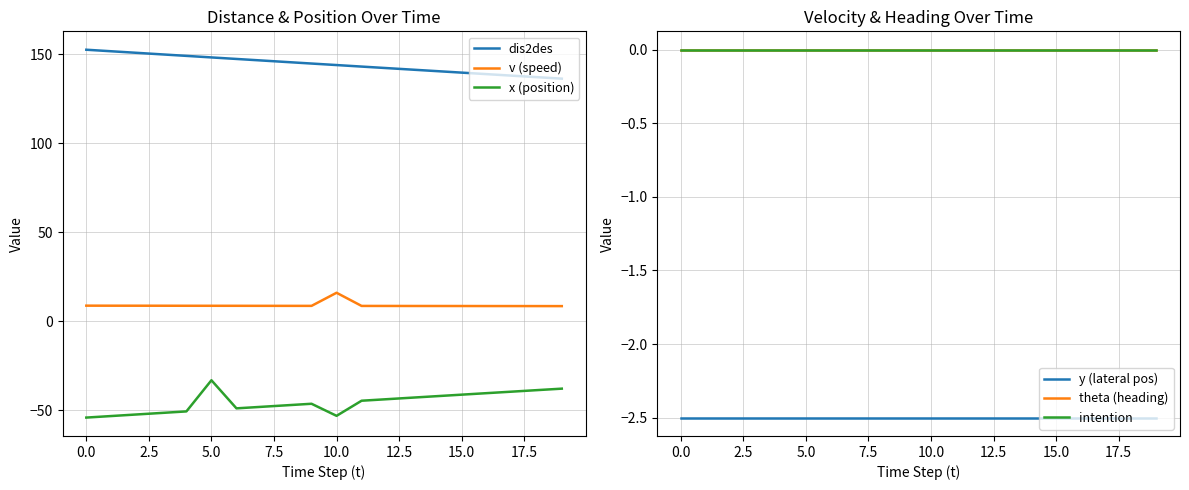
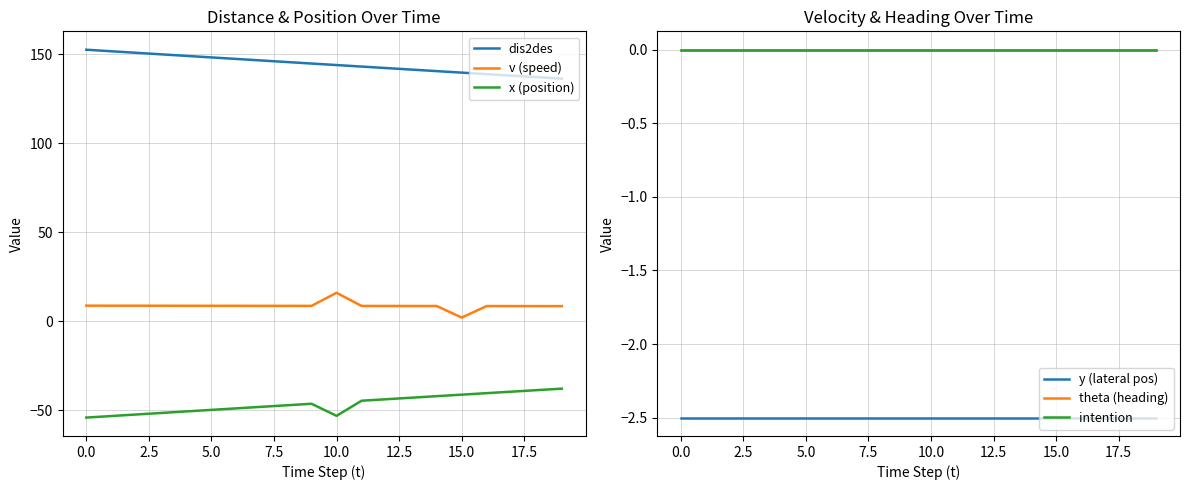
Distance & Position Over Time, x (position), 5.0: -33 -> -50
Distance & Position Over Time, v (speed), 15.0: 9 -> 2
